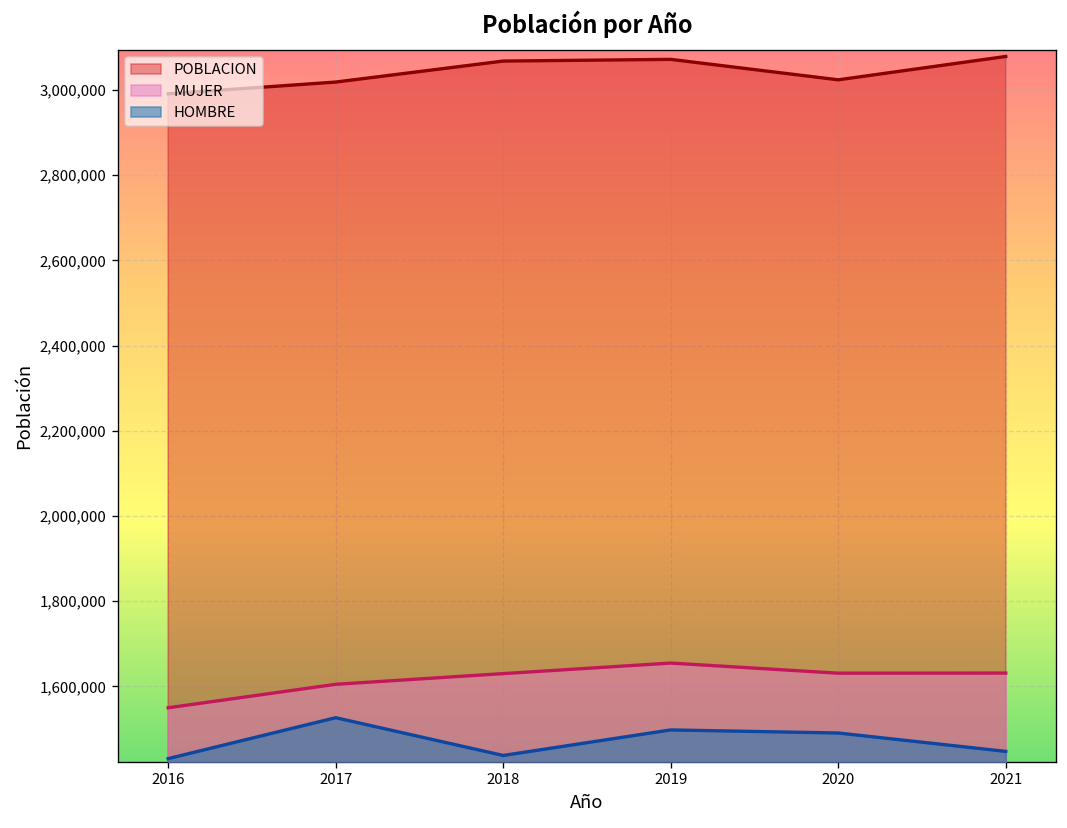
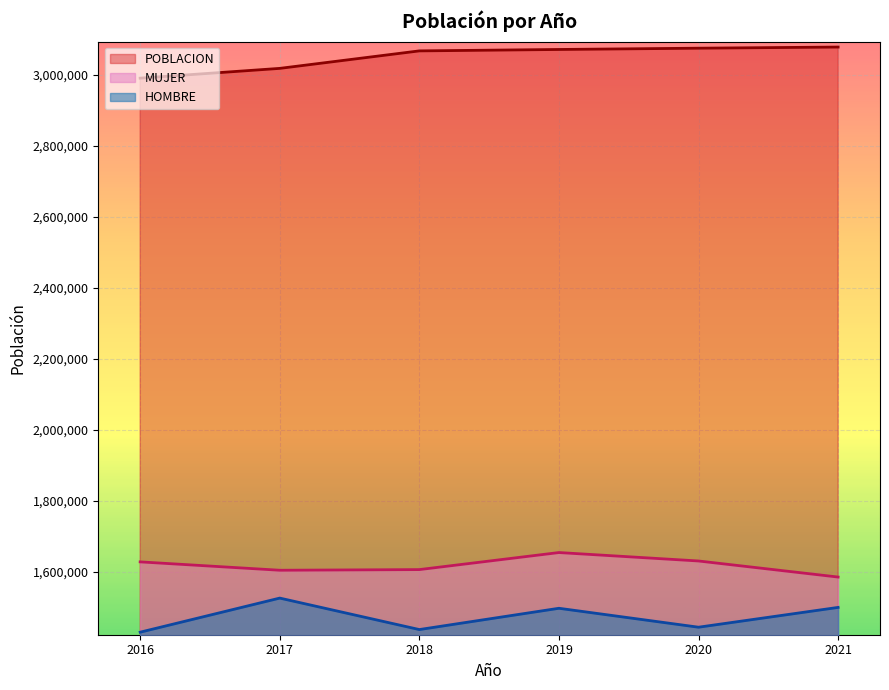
MUJER, 2016: 1,550,000 -> 1,630,000
MUJER, 2018: 1,630,000 -> 1,610,000
POBLACION, 2020: 3,020,000 -> 3,080,000
HOMBRE, 2020: 1,490,000 -> 1,440,000
MUJER, 2021: 1,630,000 -> 1,590,000
HOMBRE, 2021: 1,450,000 -> 1,500,000
